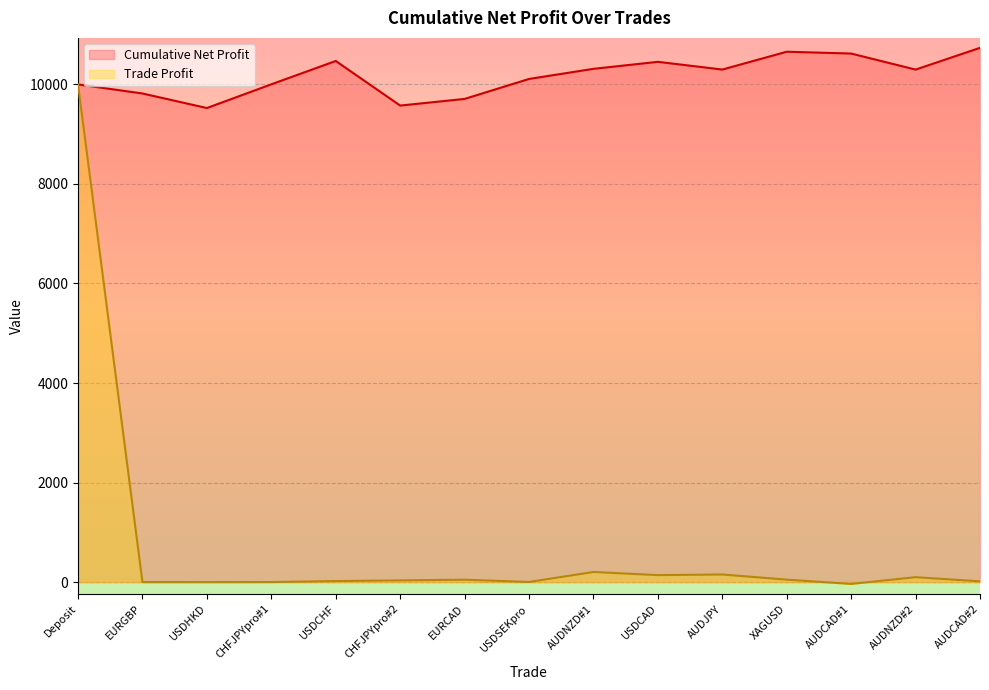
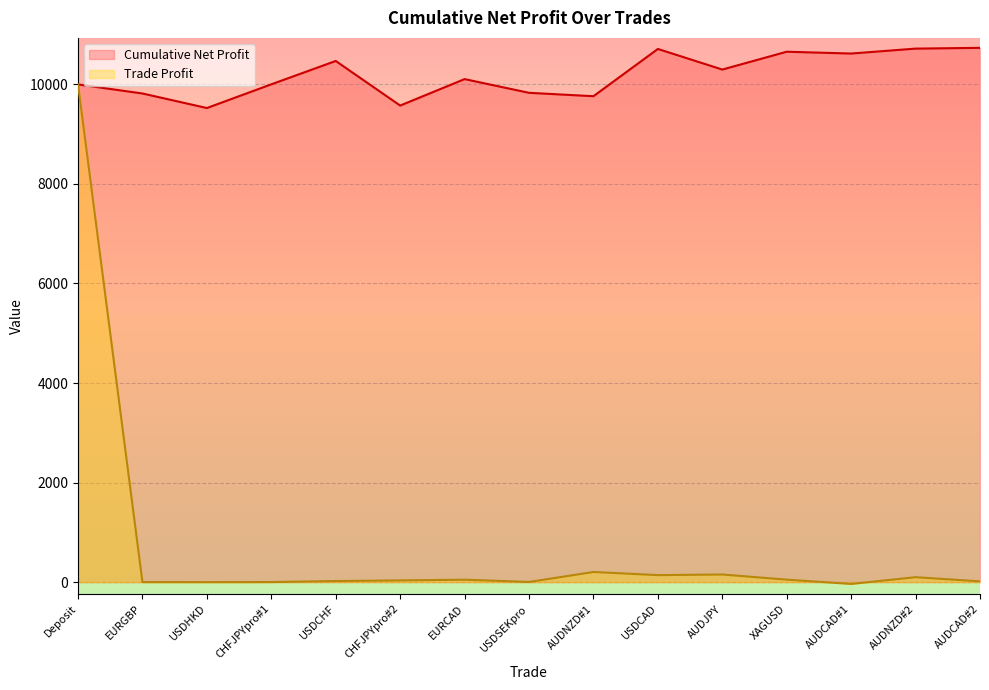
Cumulative Net Profit, EURCAD: 9700 -> 10100
Cumulative Net Profit, USDSEKpro: 10100 -> 9800
Cumulative Net Profit, AUDNZD#1: 10300 -> 9800
Cumulative Net Profit, USDCAD: 10500 -> 10700
Cumulative Net Profit, AUDNZD#2: 10300 -> 10700
